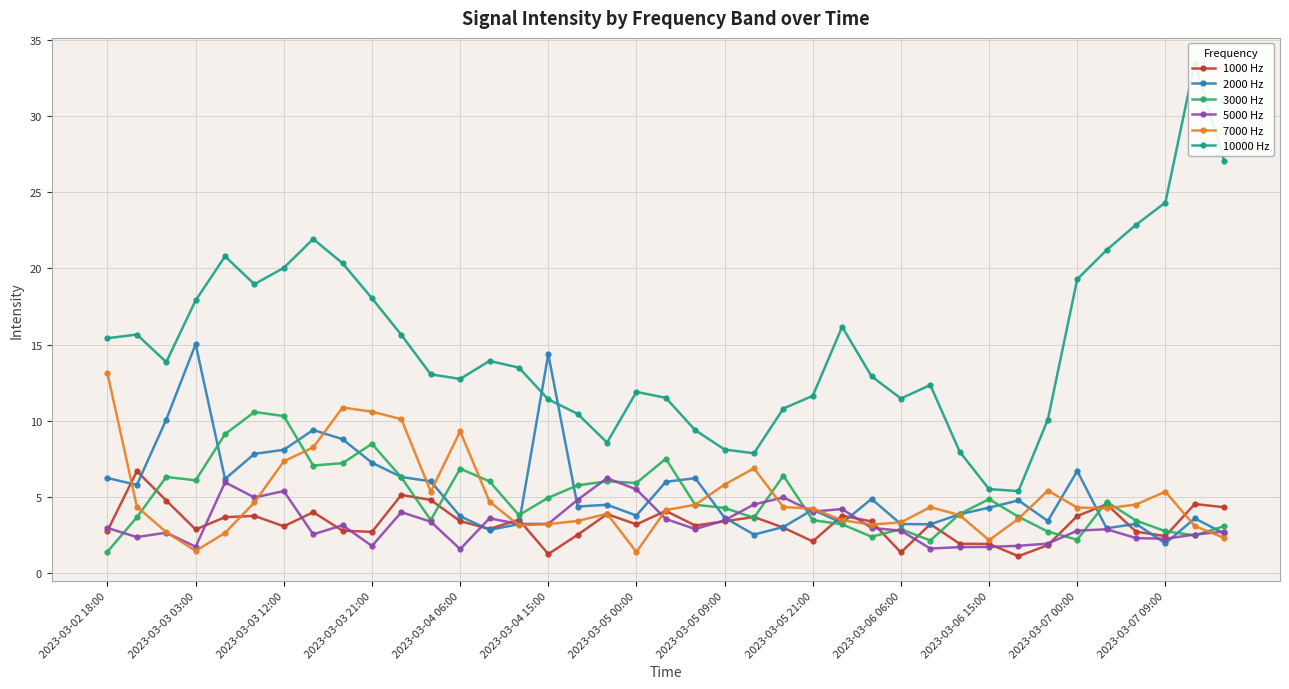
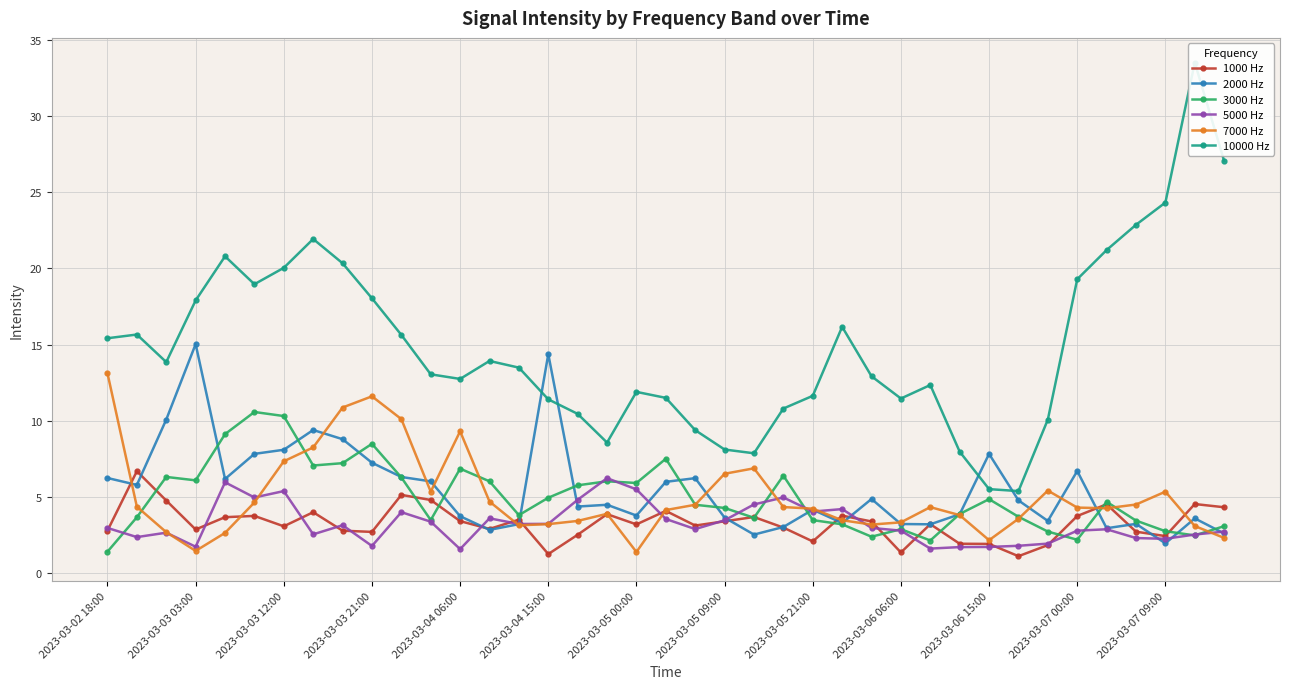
7000 Hz, 2023-03-03 21:00: 10.6 -> 11.6
7000 Hz, 2023-03-05 09:00: 5.8 -> 6.5
2000 Hz, 2023-03-06 15:00: 4.3 -> 7.8
